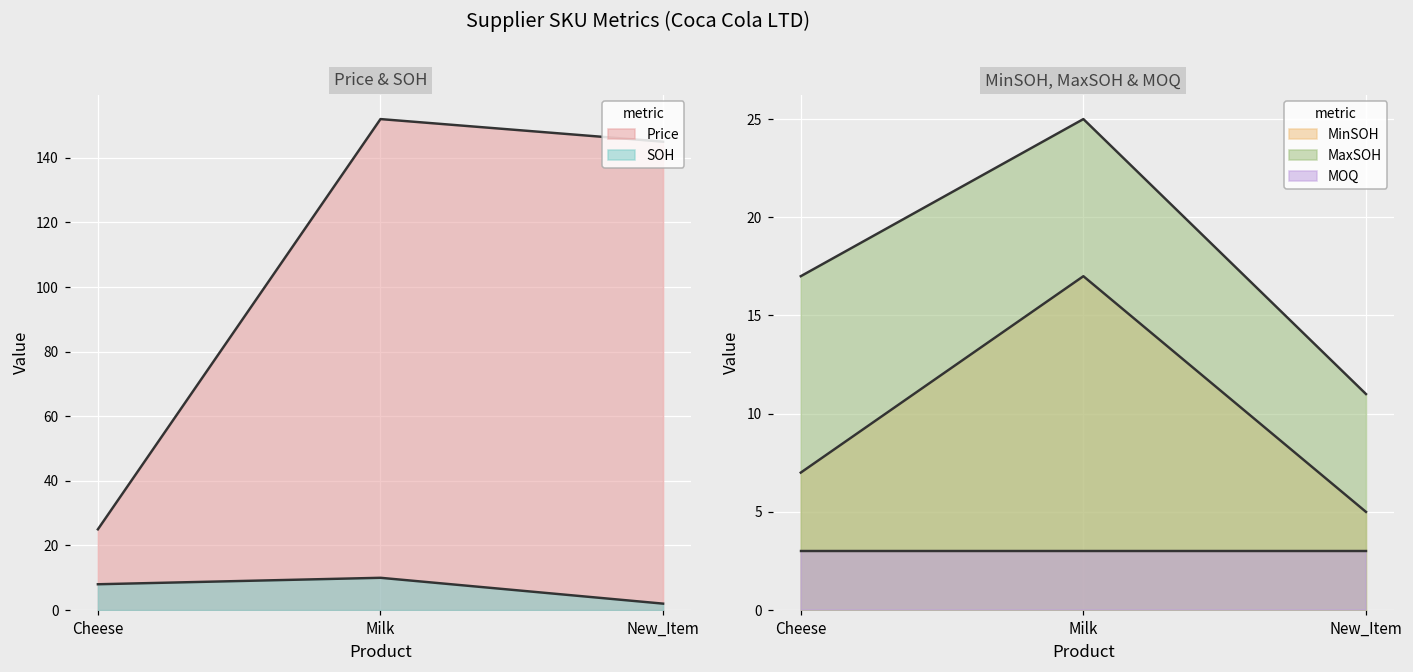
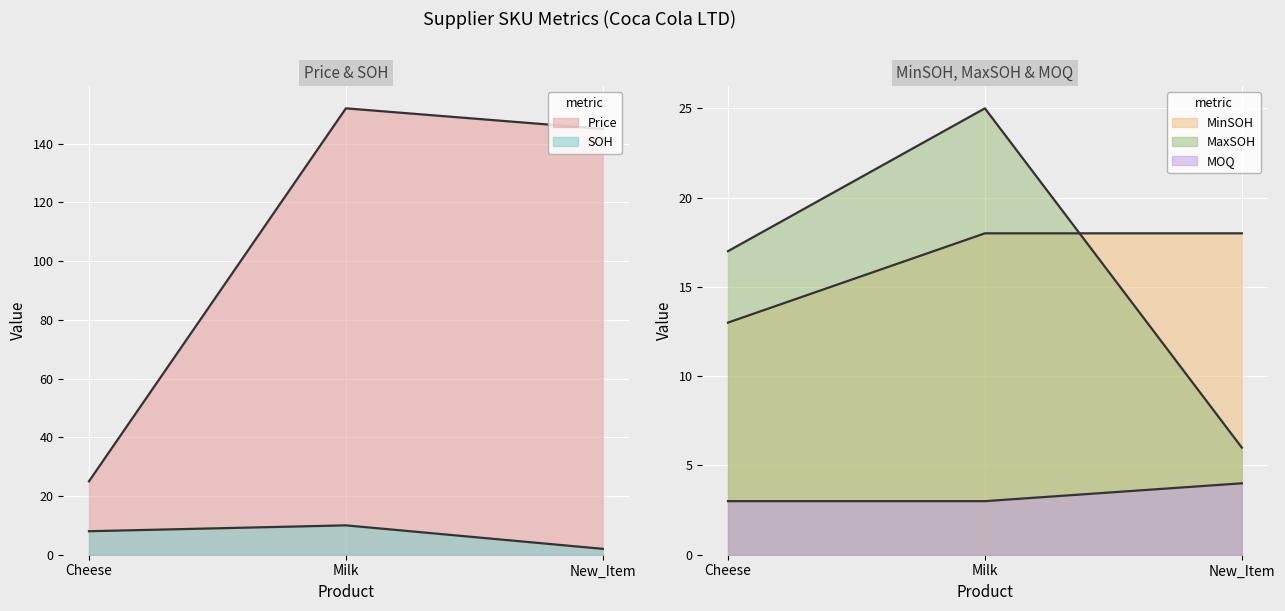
MinSOH, MaxSOH & MOQ, MinSOH, Cheese: 7 -> 13
MinSOH, MaxSOH & MOQ, MinSOH, Milk: 17 -> 18
MinSOH, MaxSOH & MOQ, MinSOH, New_Item: 5 -> 18
MinSOH, MaxSOH & MOQ, MaxSOH, New_Item: 11 -> 6
MinSOH, MaxSOH & MOQ, MOQ, New_Item: 3 -> 4
